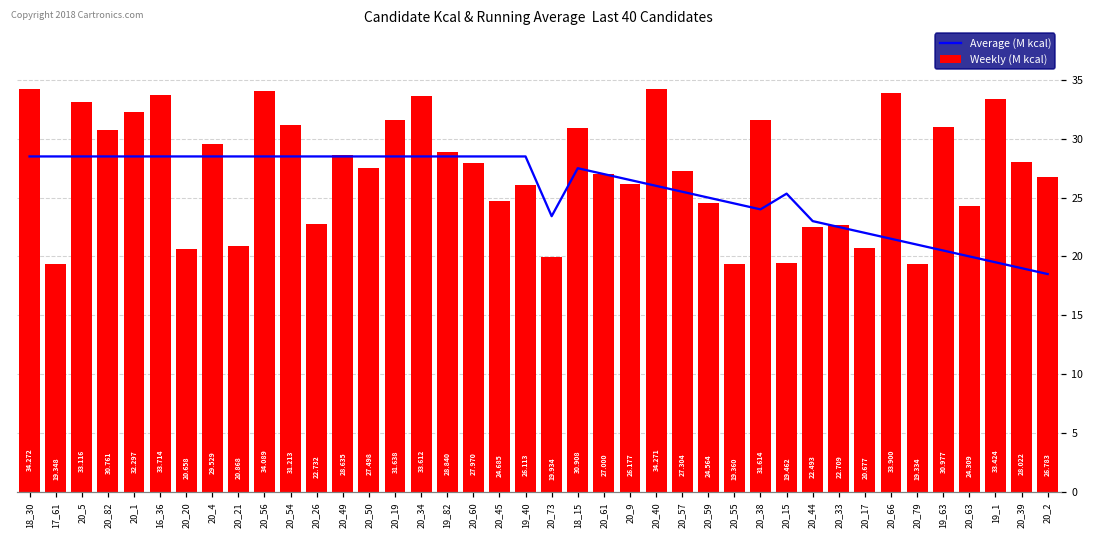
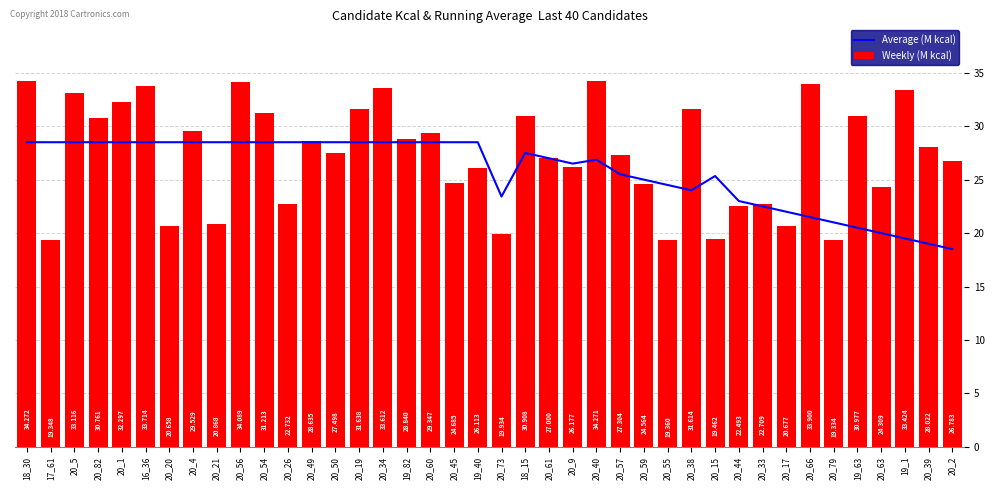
Weekly (M kcal), 20_60: 27.970 -> 29.347
Average (M kcal), 20_40: 26.0 -> 26.9
